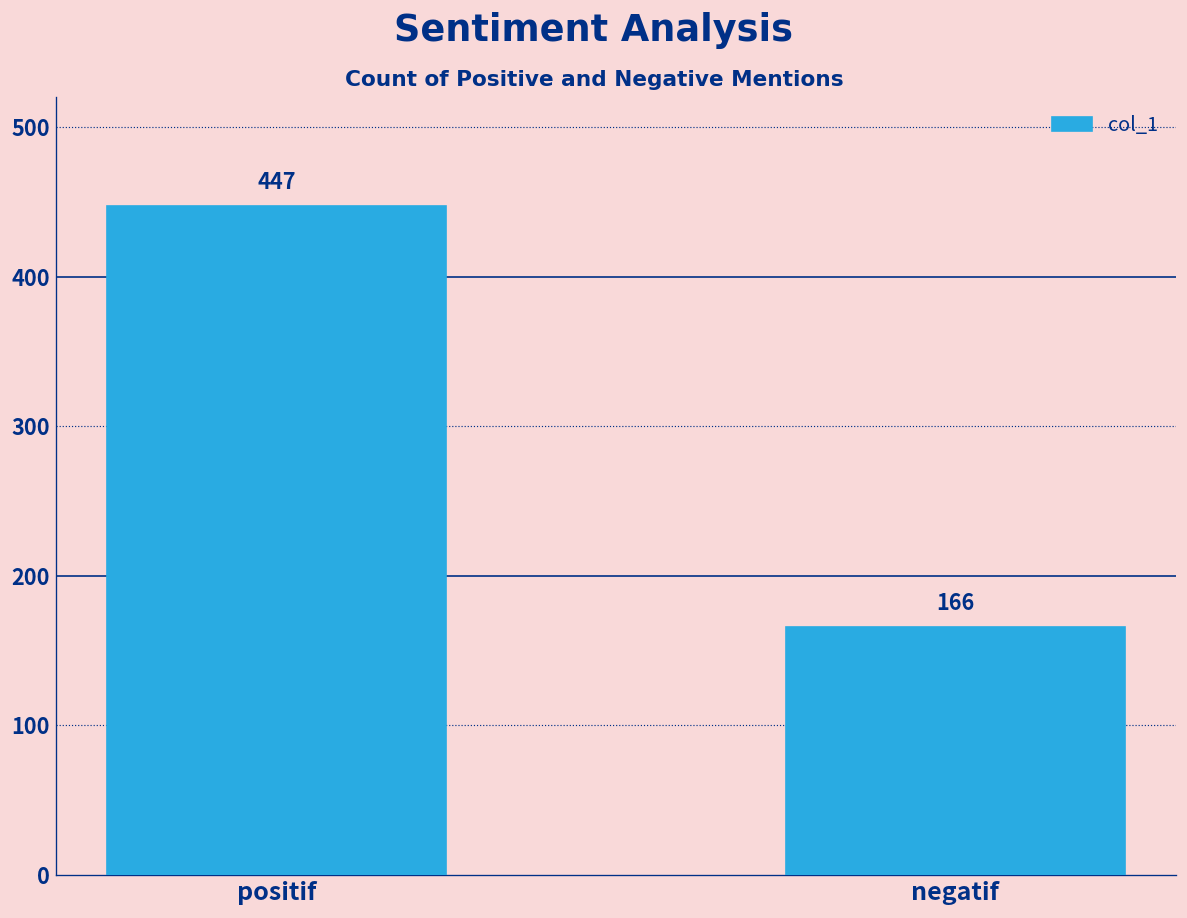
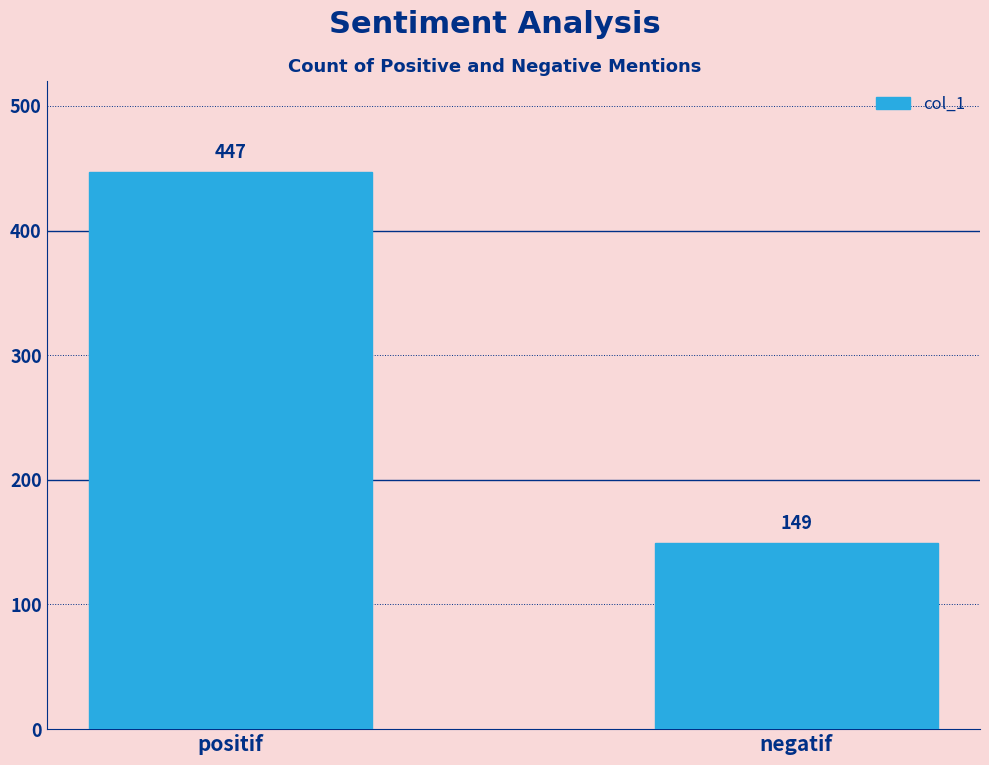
negatif: 166 -> 149
